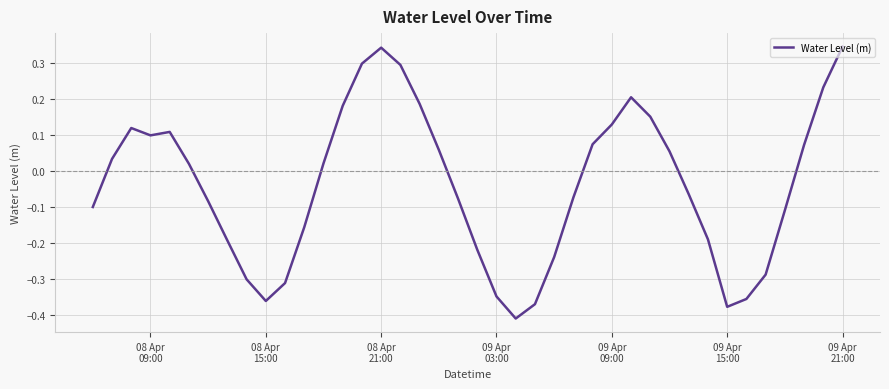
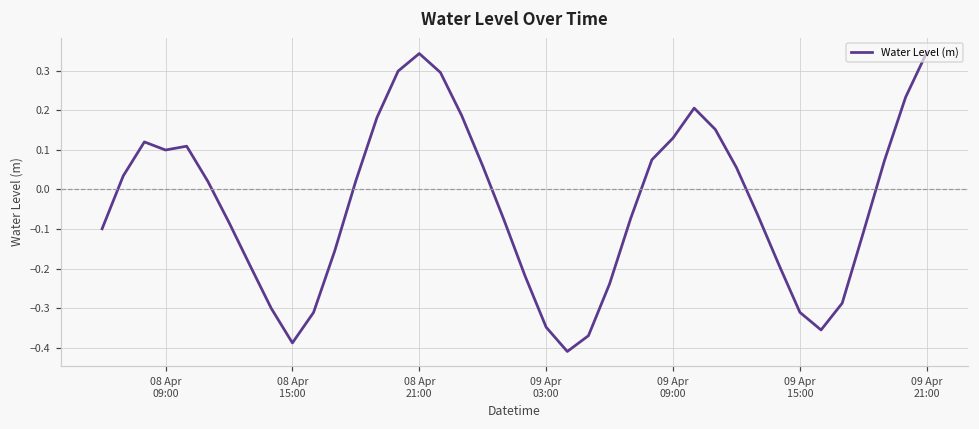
08 Apr 15:00: -0.36 -> -0.39
09 Apr 15:00: -0.38 -> -0.31
